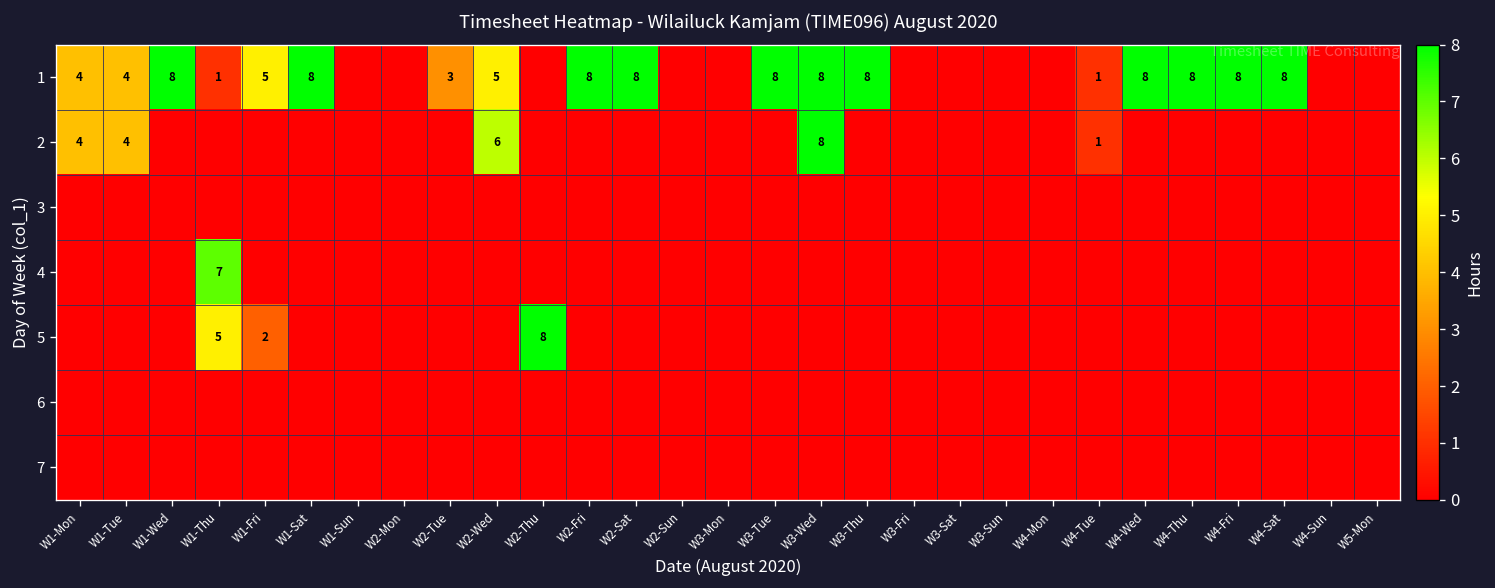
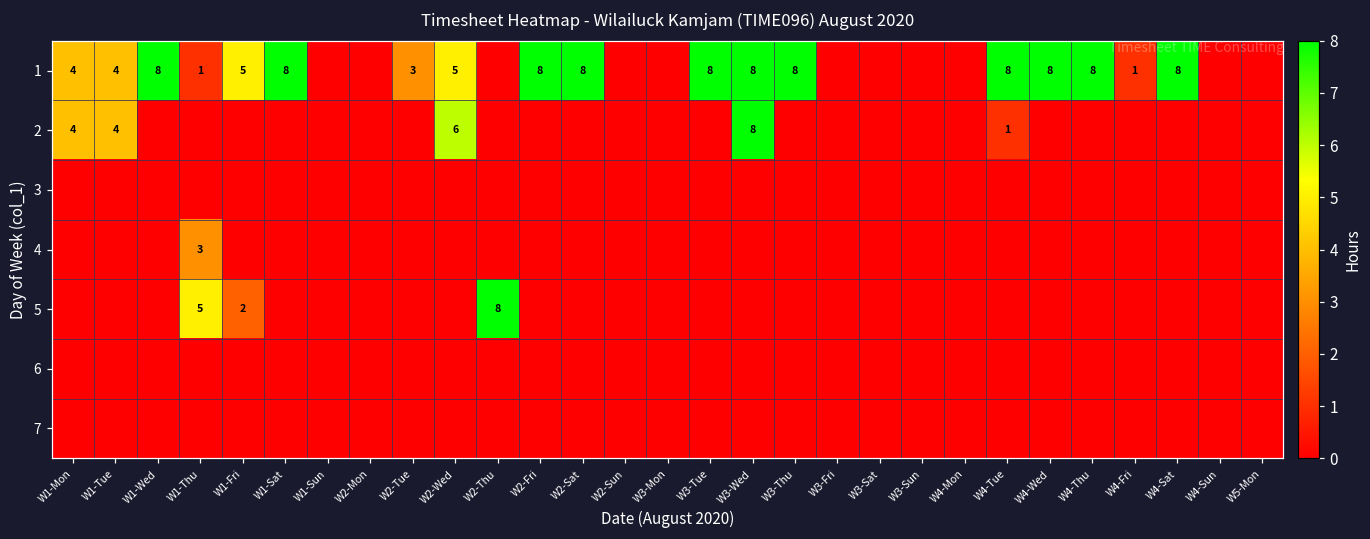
1, W4-Tue: 1 -> 8
1, W4-Fri: 8 -> 1
4, W1-Thu: 7 -> 3
